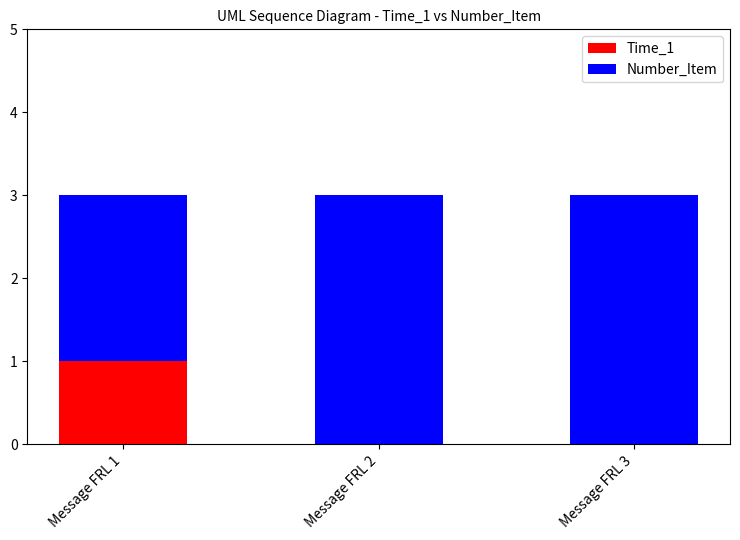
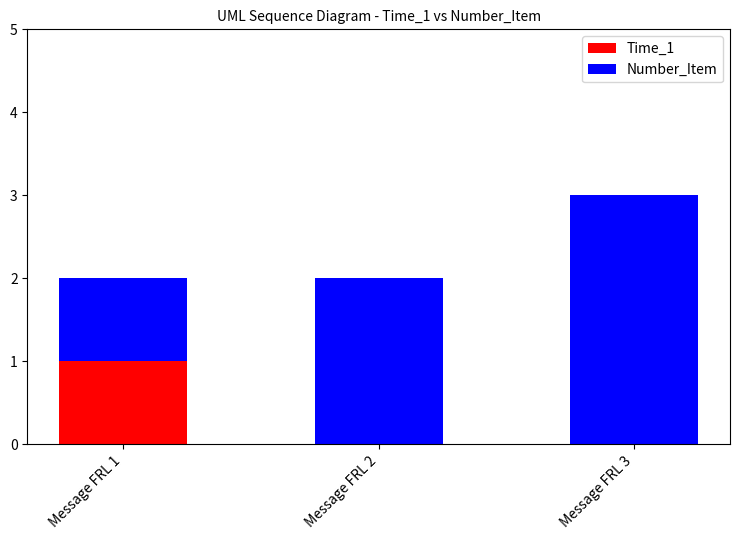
Number_Item, Message FRL 1: 2 -> 1
Number_Item, Message FRL 2: 3 -> 2
